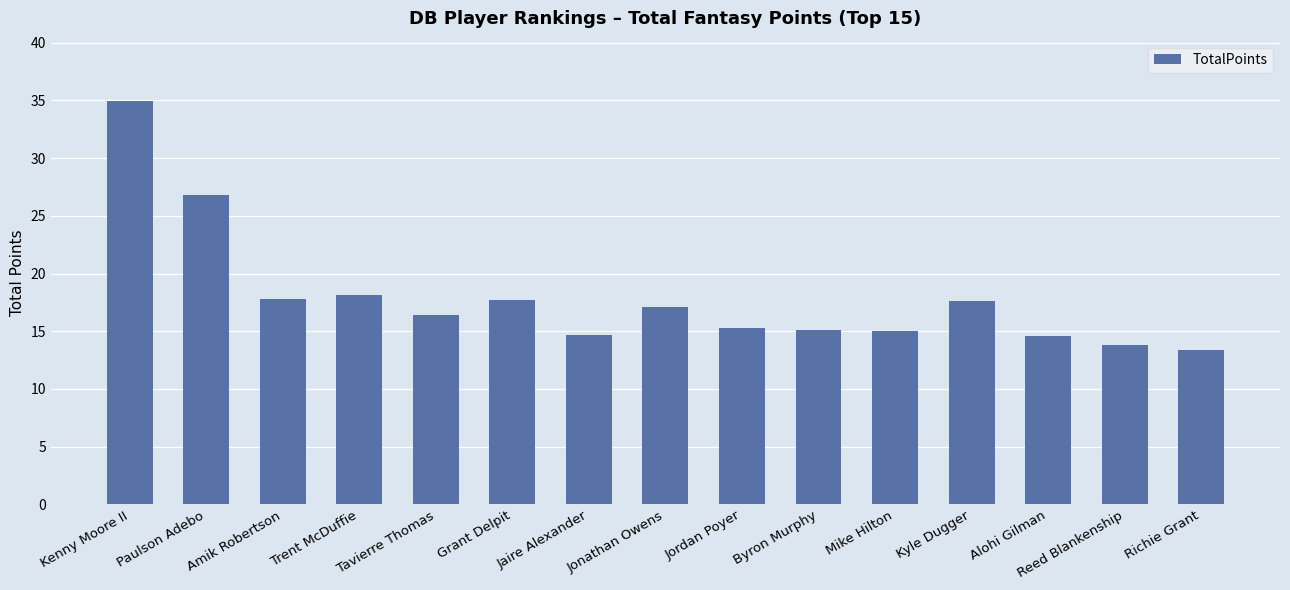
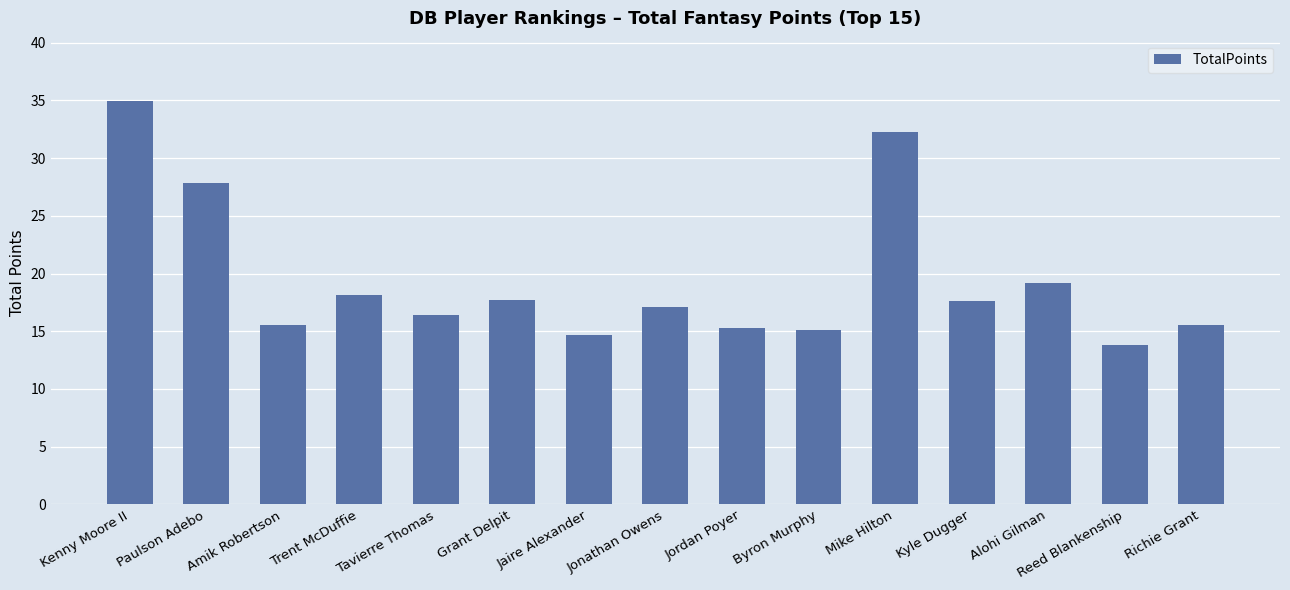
Paulson Adebo: 26.8 -> 27.9
Amik Robertson: 17.8 -> 15.5
Mike Hilton: 15.0 -> 32.3
Alohi Gilman: 14.6 -> 19.2
Richie Grant: 13.4 -> 15.5
